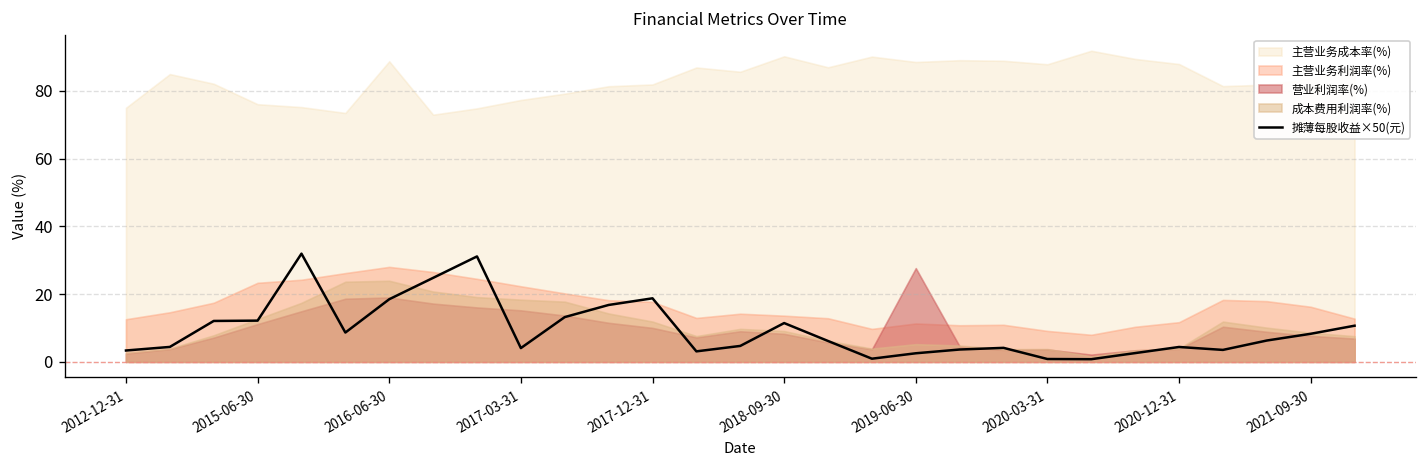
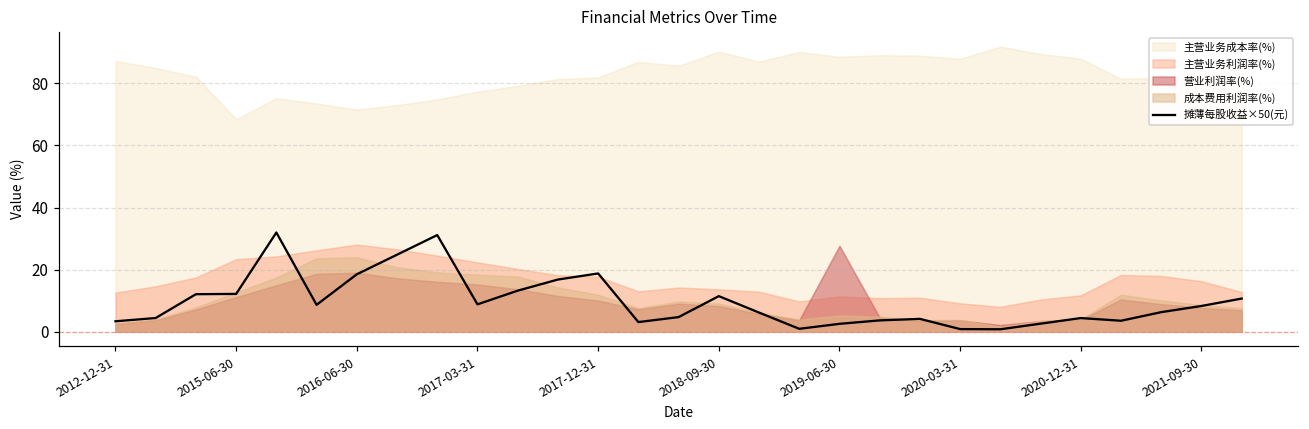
主营业务成本率(%), 2012-12-31: 75 -> 87
主营业务成本率(%), 2015-06-30: 76 -> 68
主营业务成本率(%), 2016-06-30: 89 -> 72
摊薄每股收益×50(元), 2017-03-31: 4 -> 9
